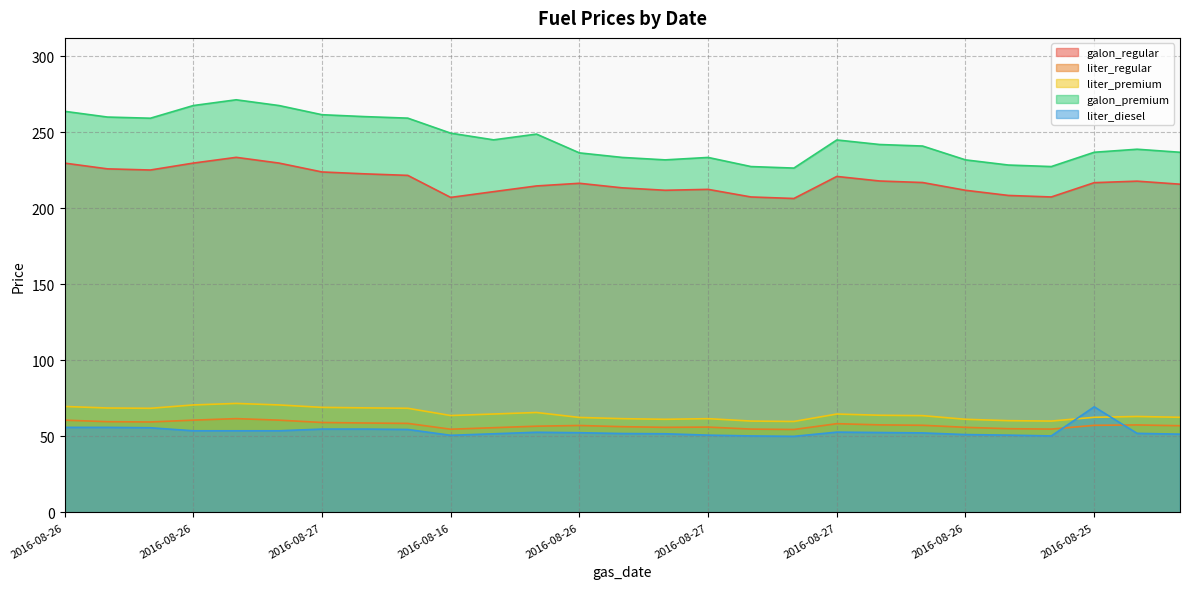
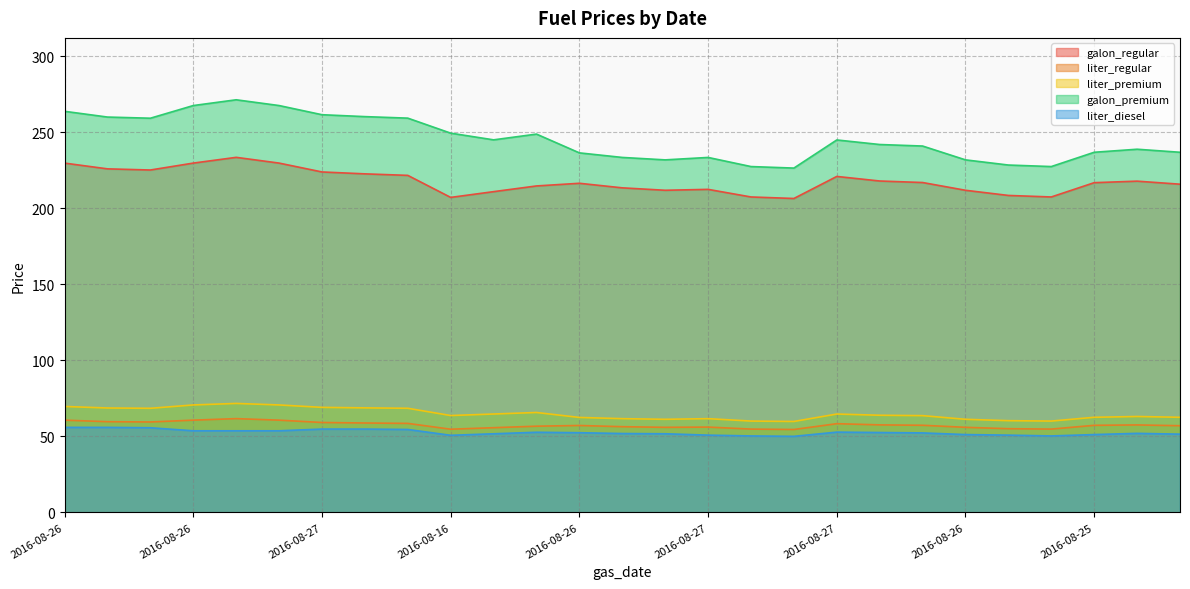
liter_diesel, 2016-08-25: 69 -> 51
